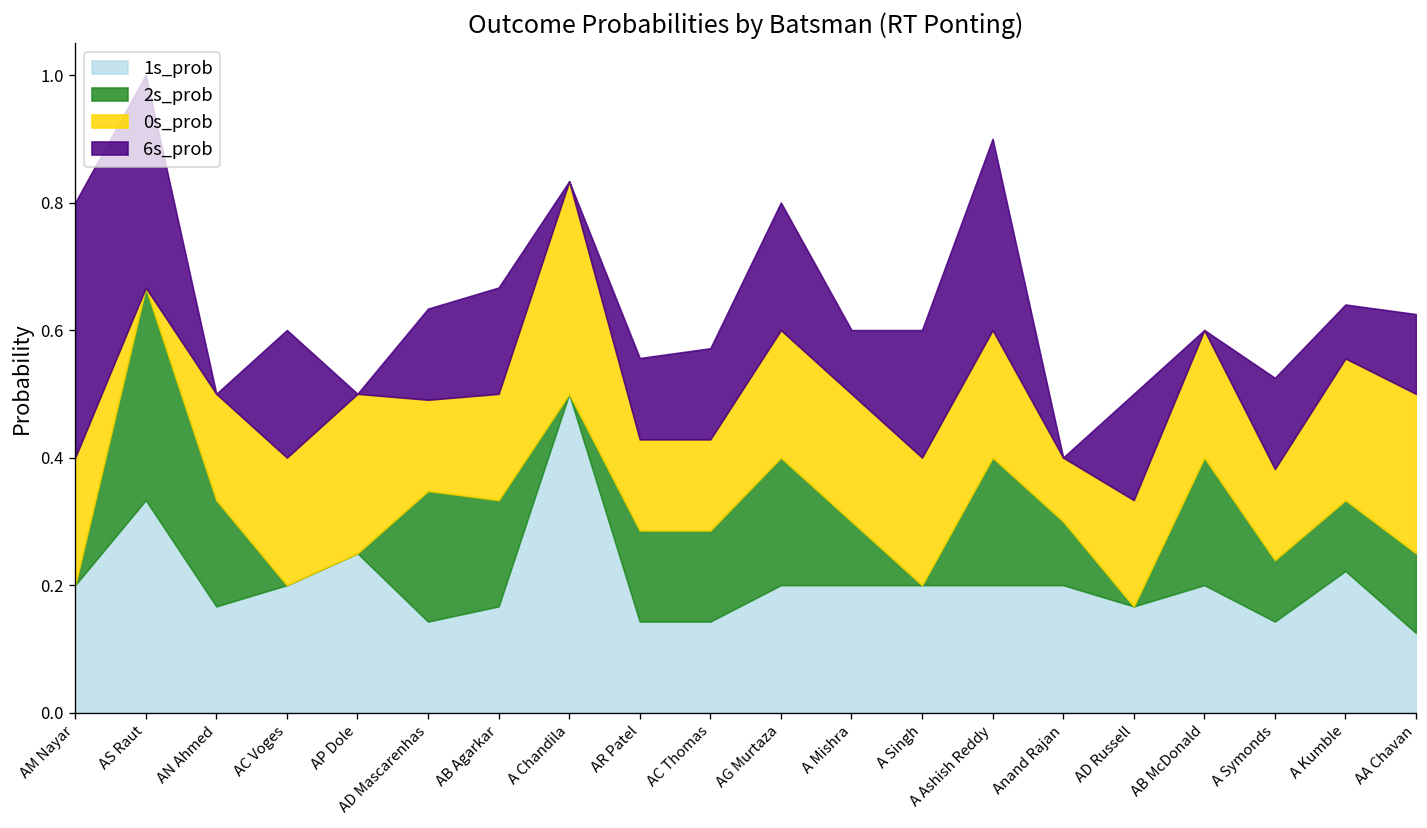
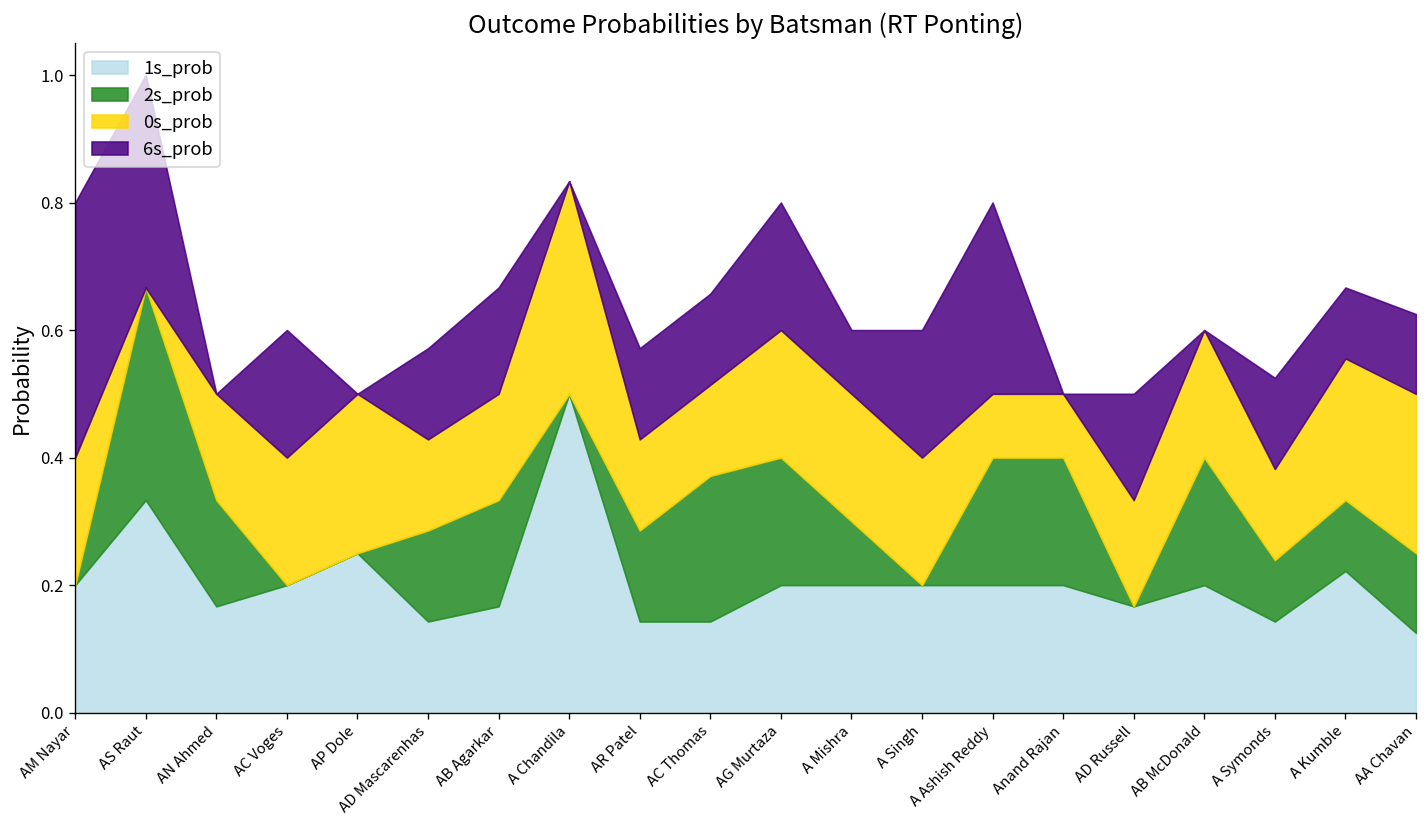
2s_prob, AD Mascarenhas: 0.20 -> 0.14
6s_prob, AR Patel: 0.13 -> 0.14
2s_prob, AC Thomas: 0.14 -> 0.23
0s_prob, A Ashish Reddy: 0.2 -> 0.1
2s_prob, Anand Rajan: 0.1 -> 0.2
6s_prob, A Kumble: 0.08 -> 0.11
